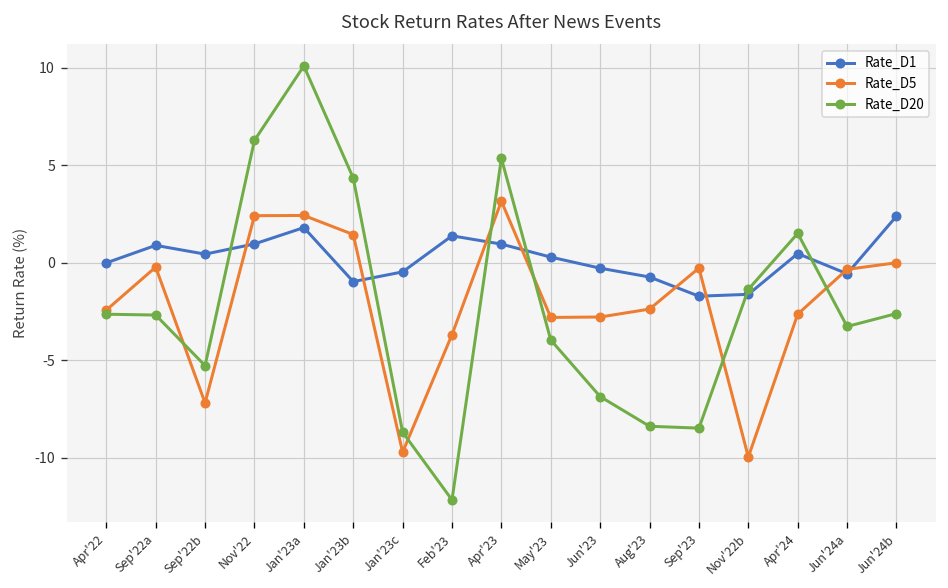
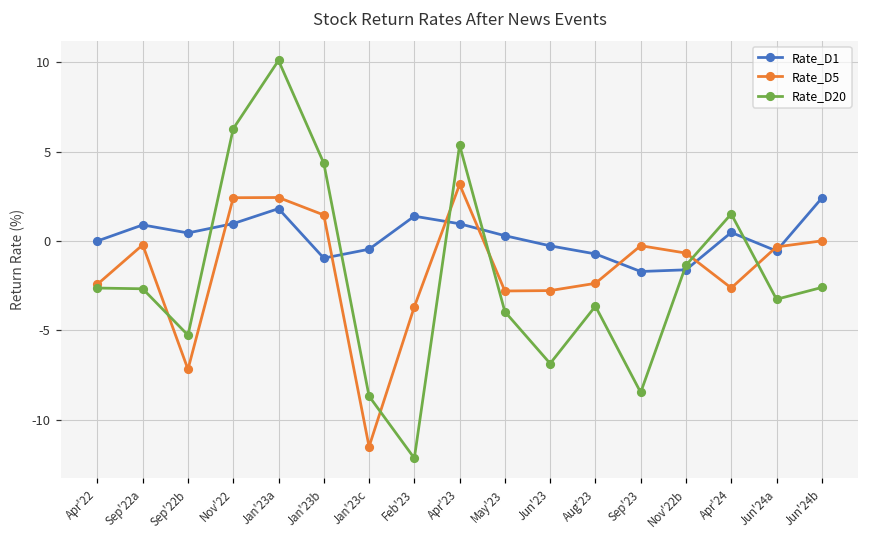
Rate_D5, Jan'23c: -9.7 -> -11.5
Rate_D20, Aug'23: -8.4 -> -3.7
Rate_D5, Nov'22b: -10.0 -> -0.7
